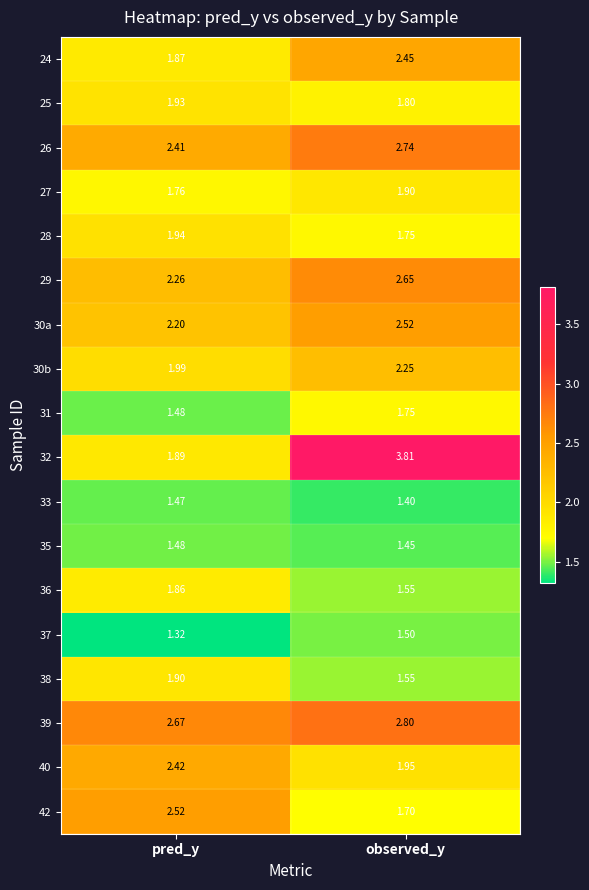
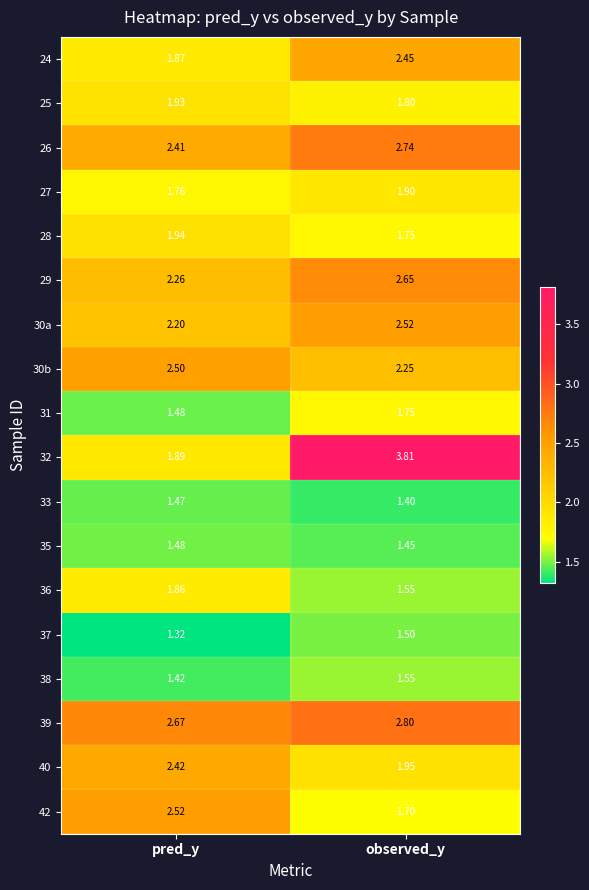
30b, pred_y: 1.99 -> 2.50
38, pred_y: 1.90 -> 1.42
